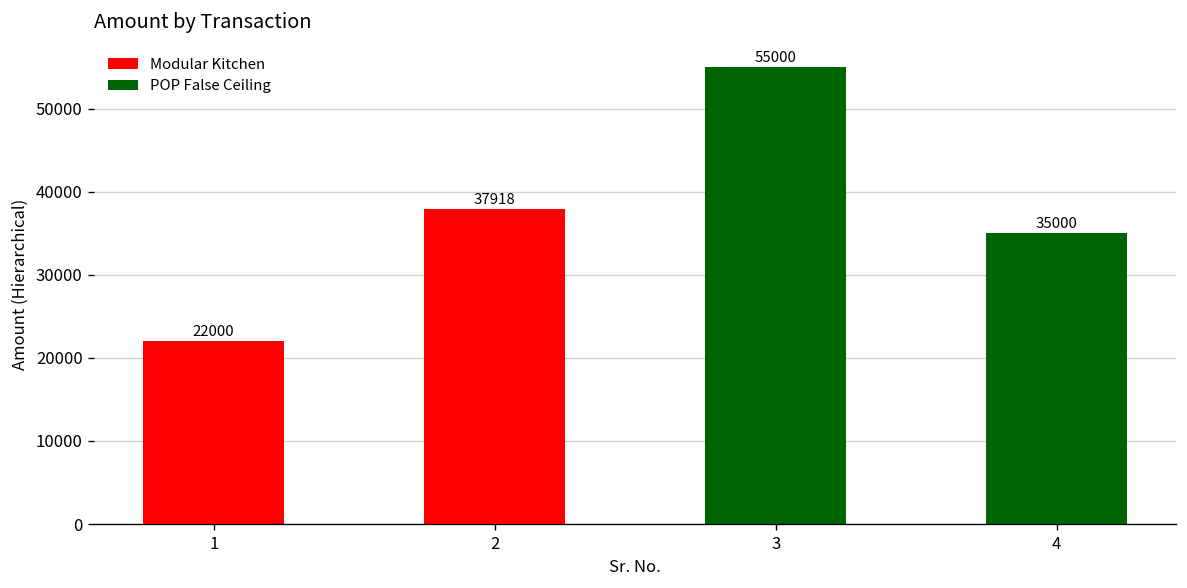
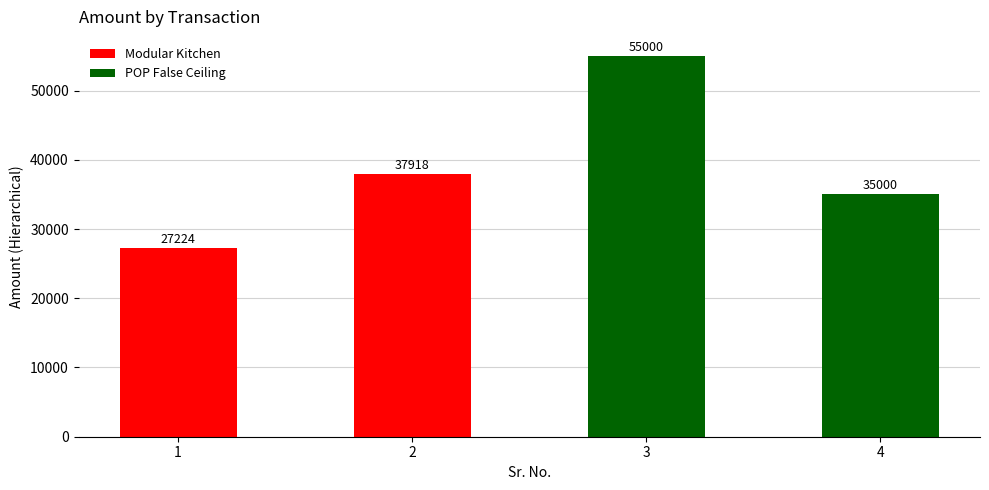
1: 22000 -> 27224
